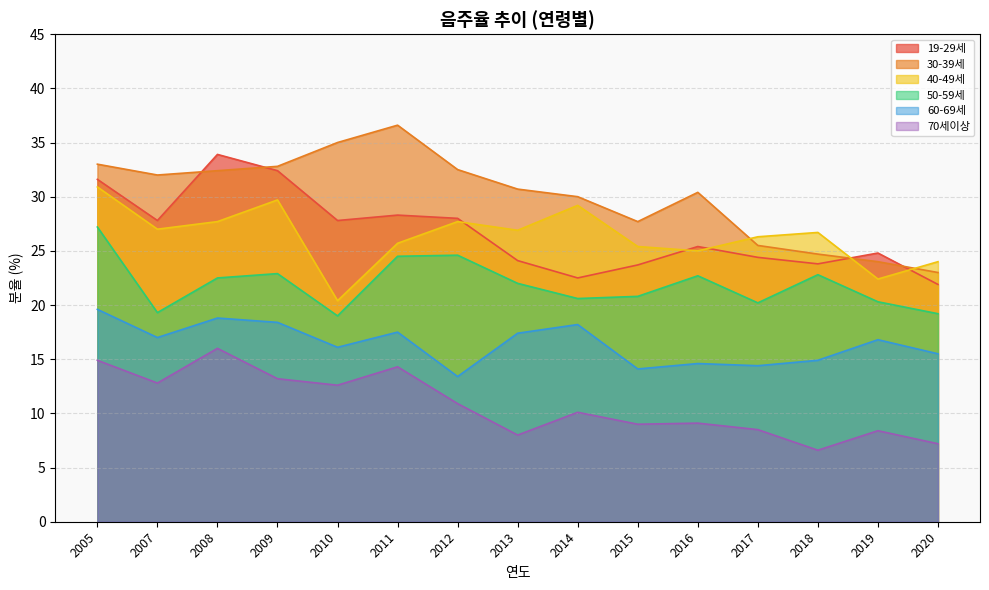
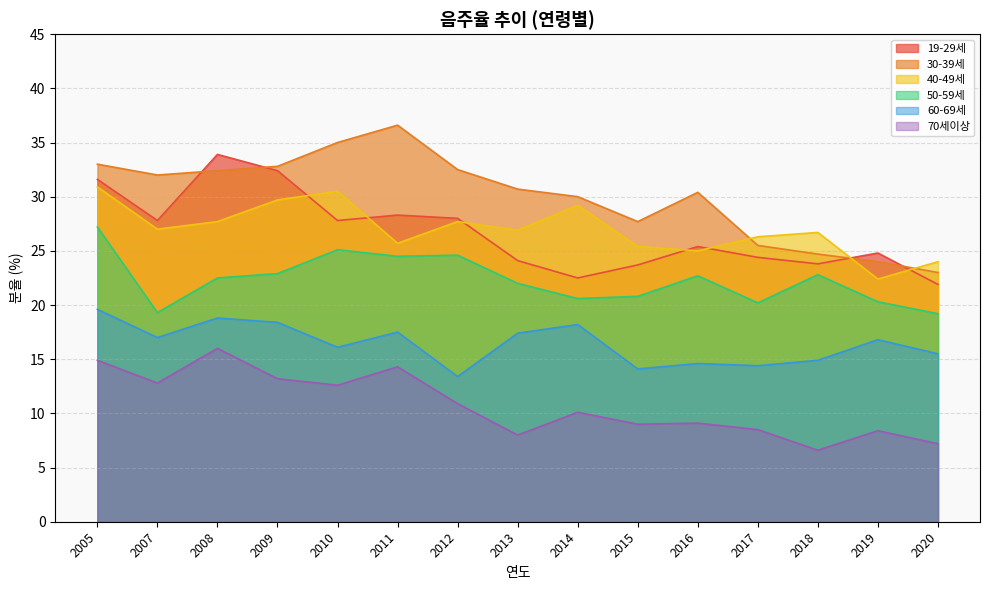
40-49세, 2010: 20.4 -> 30.5
50-59세, 2010: 19.0 -> 25.1
